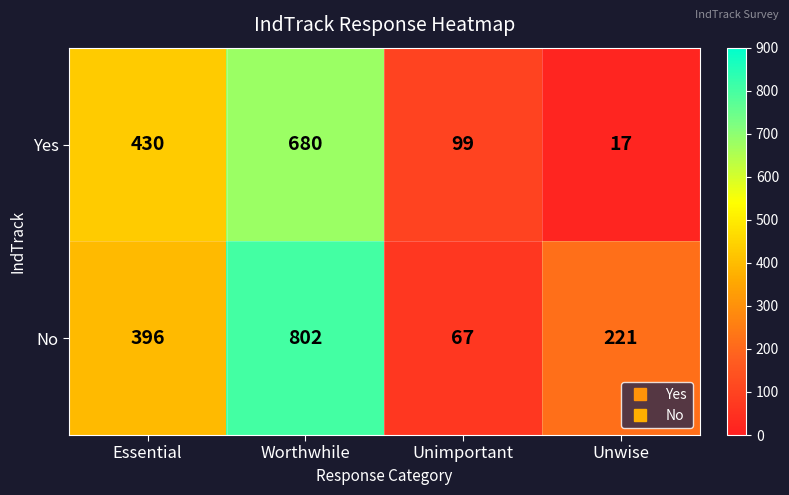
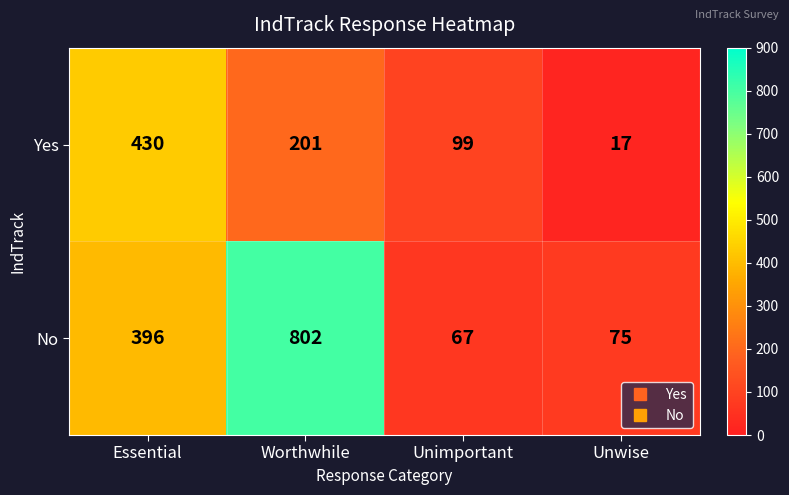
Yes, Worthwhile: 680 -> 201
No, Unwise: 221 -> 75
